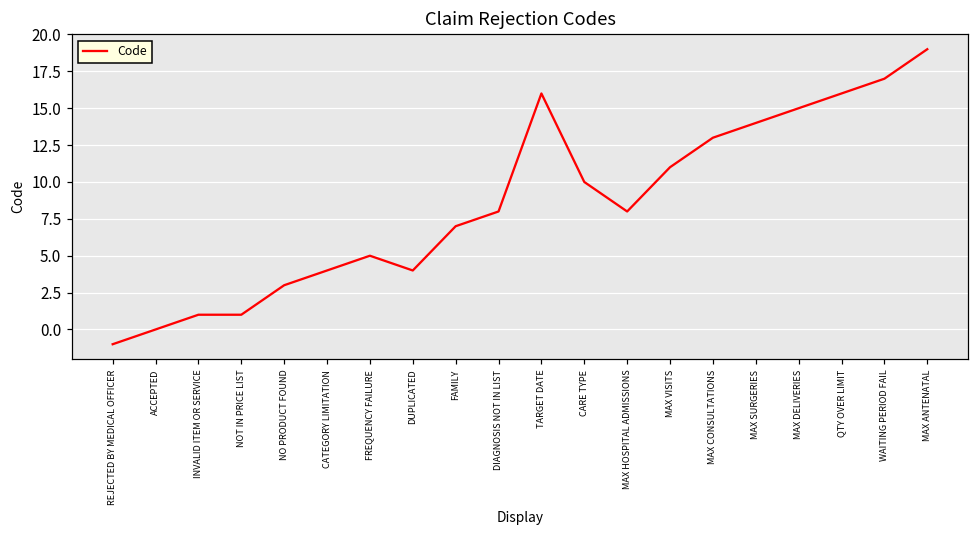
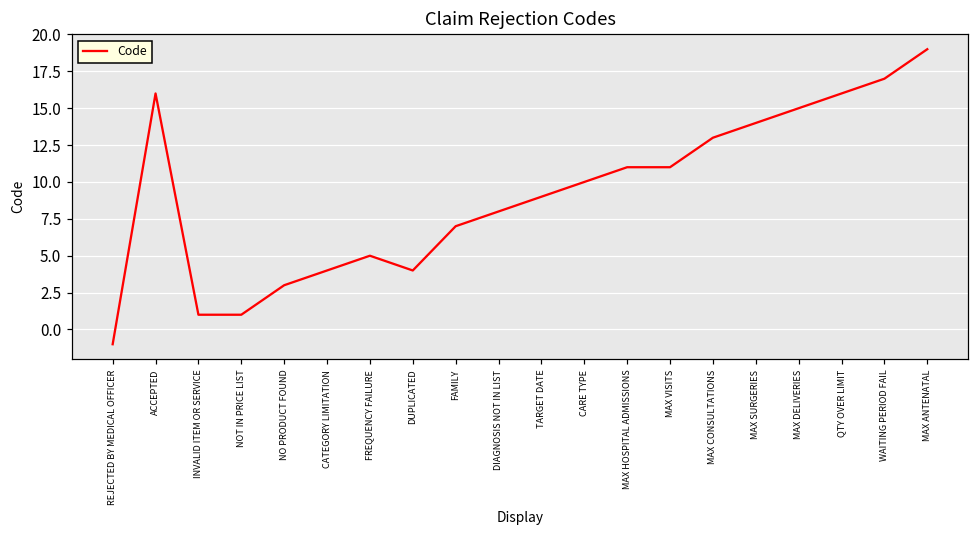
ACCEPTED: 0 -> 16
TARGET DATE: 16 -> 9
MAX HOSPITAL ADMISSIONS: 8 -> 11
